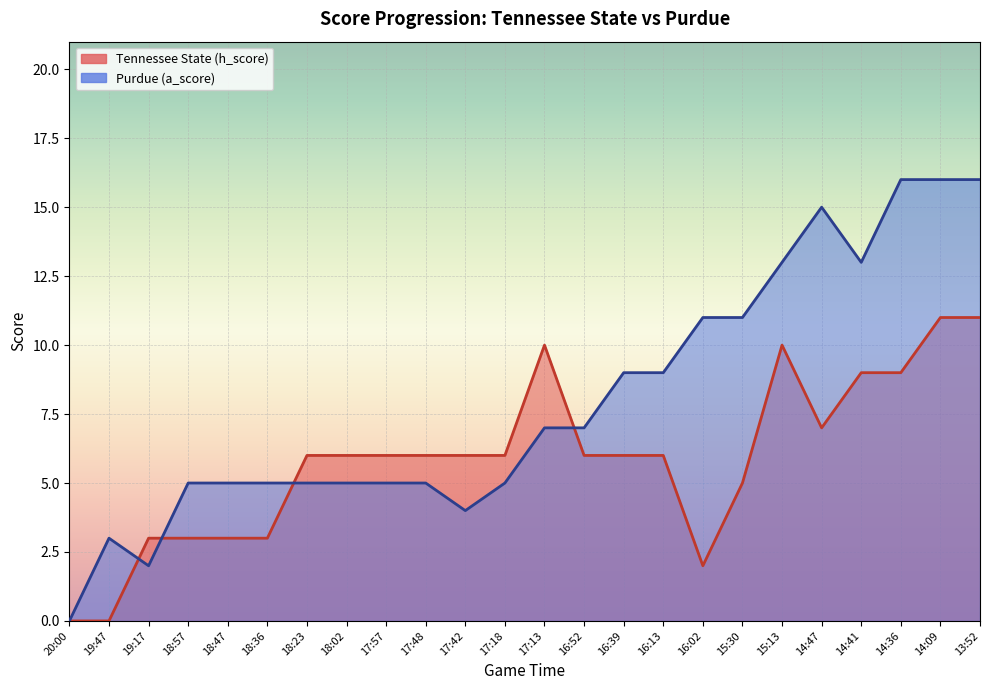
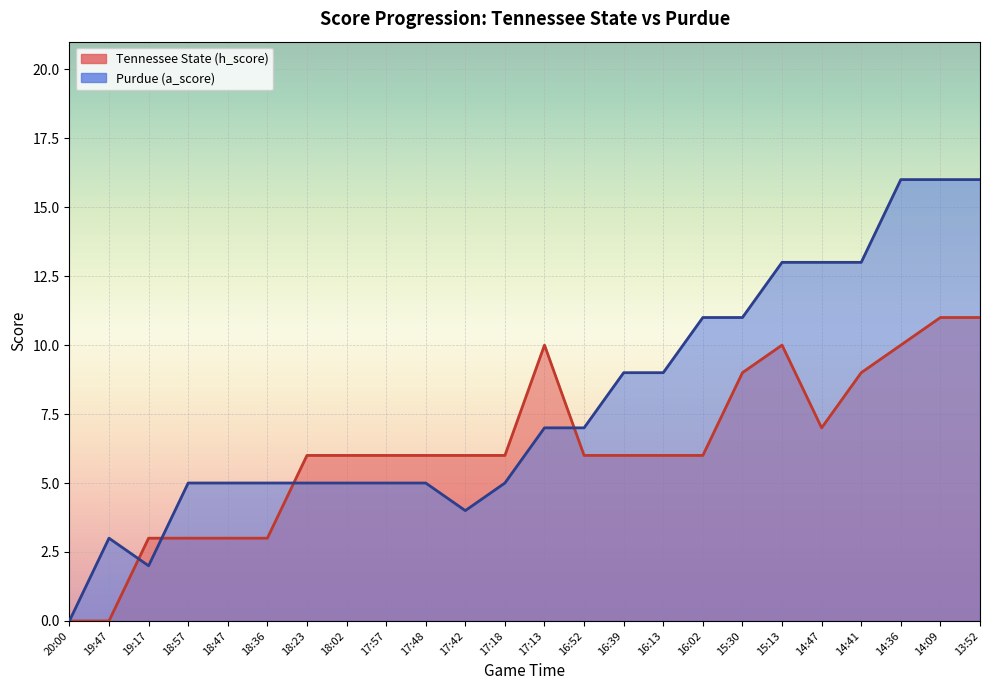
Tennessee State (h_score), 16:02: 2 -> 6
Tennessee State (h_score), 15:30: 5 -> 9
Purdue (a_score), 14:47: 15 -> 13
Tennessee State (h_score), 14:36: 9 -> 10
